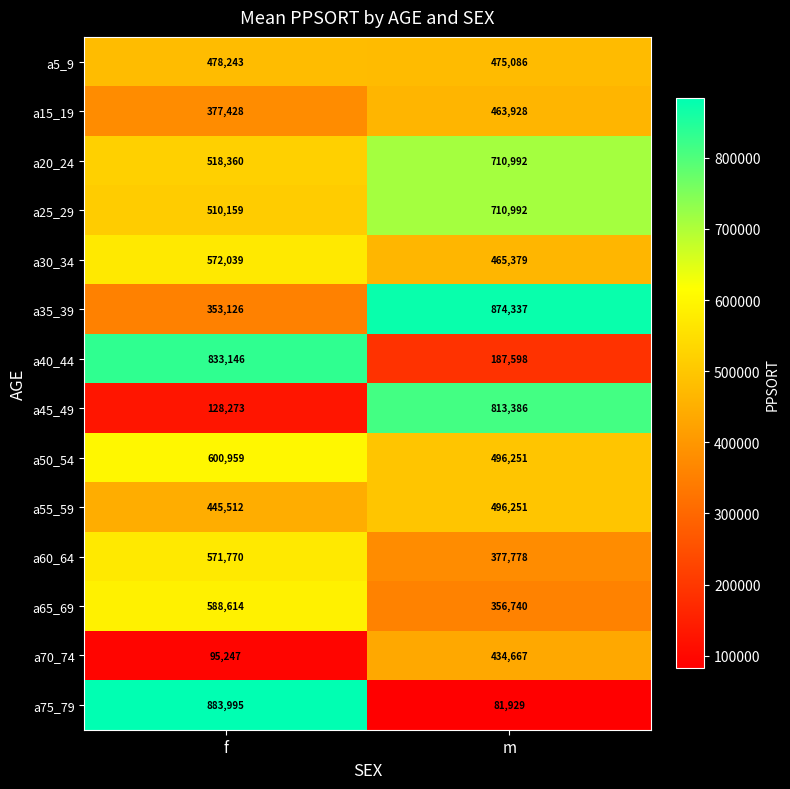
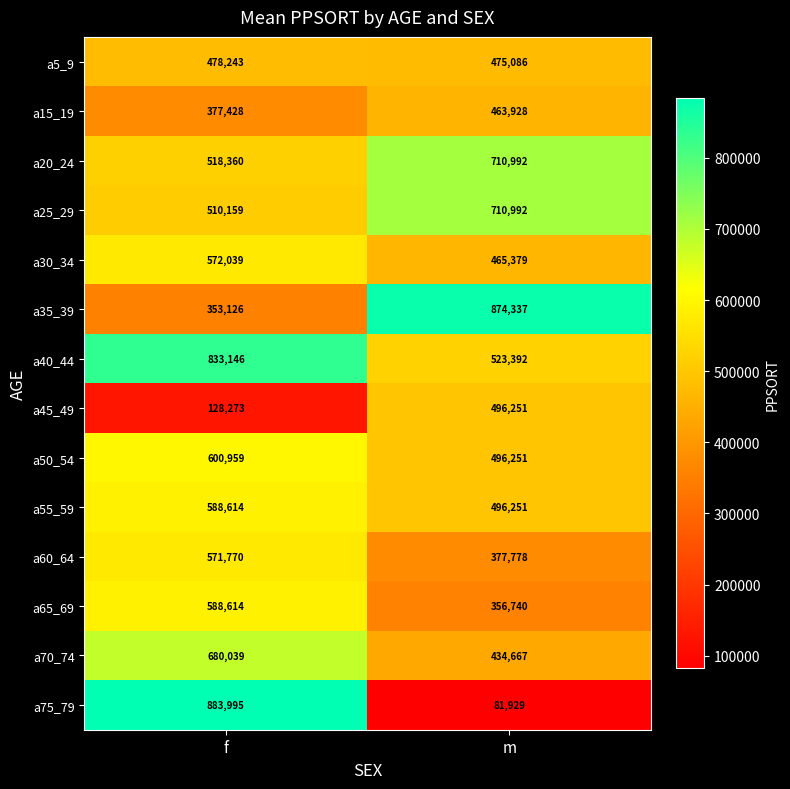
a40_44, m: 187,598 -> 523,392
a45_49, m: 813,386 -> 496,251
a55_59, f: 445,512 -> 588,614
a70_74, f: 95,247 -> 680,039
